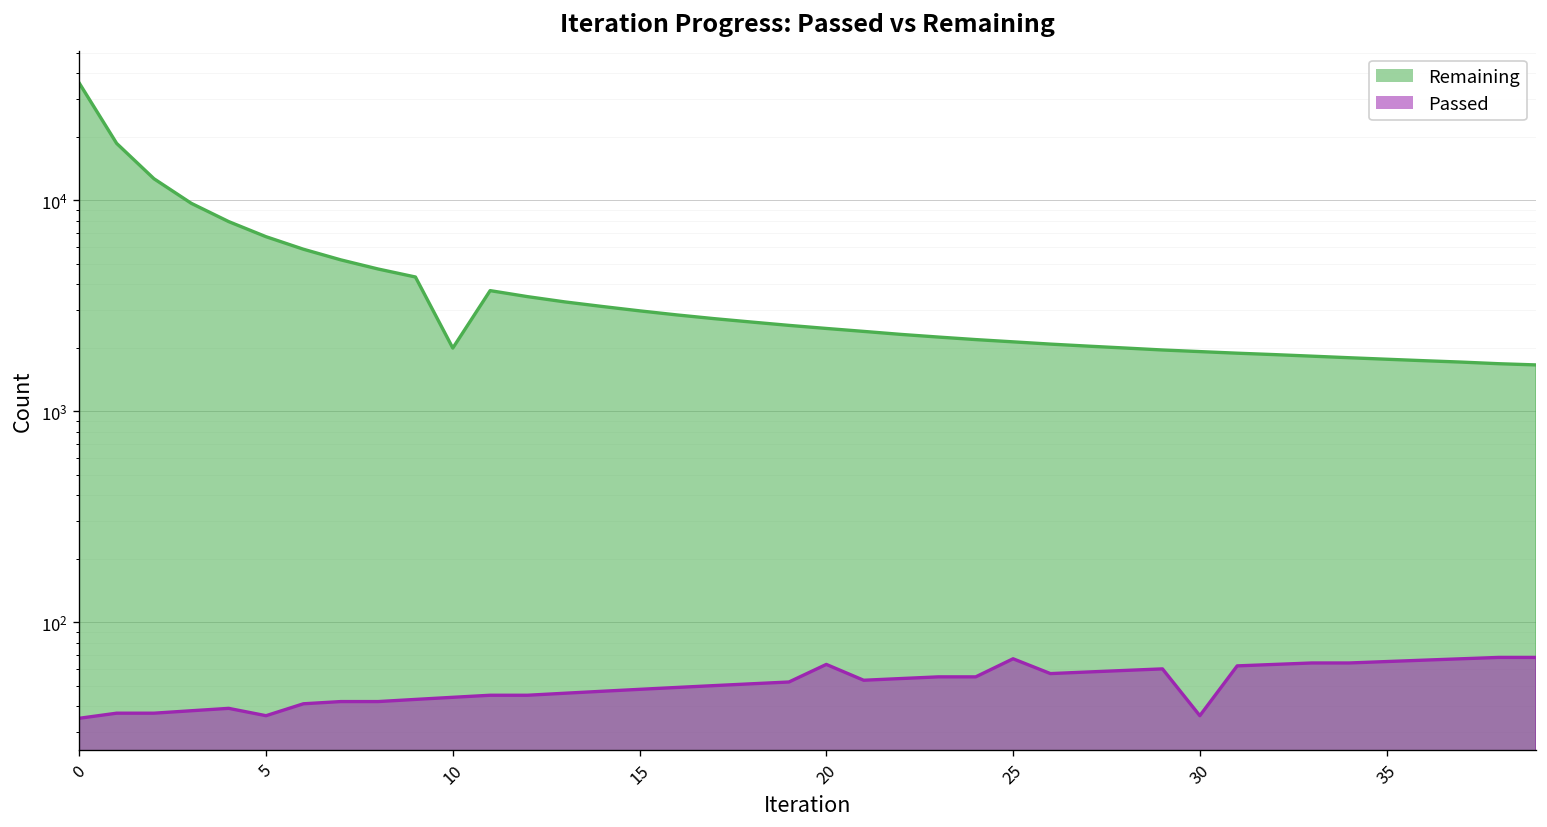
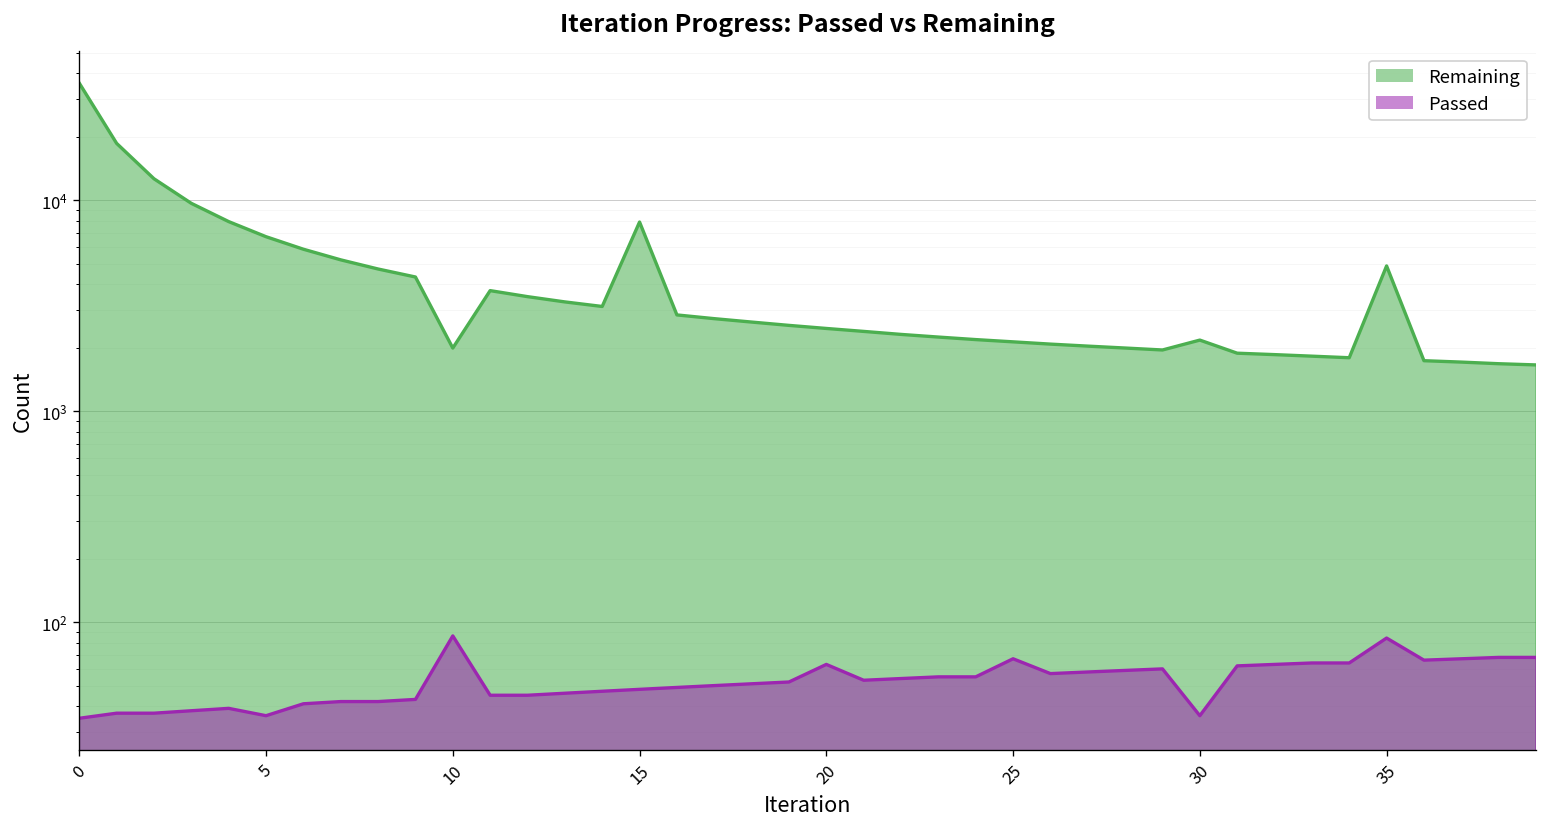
Passed, 10: 44 -> 90
Remaining, 15: 3000 -> 8000
Remaining, 30: 1900 -> 2200
Remaining, 35: 1800 -> 4900
Passed, 35: 65 -> 80
